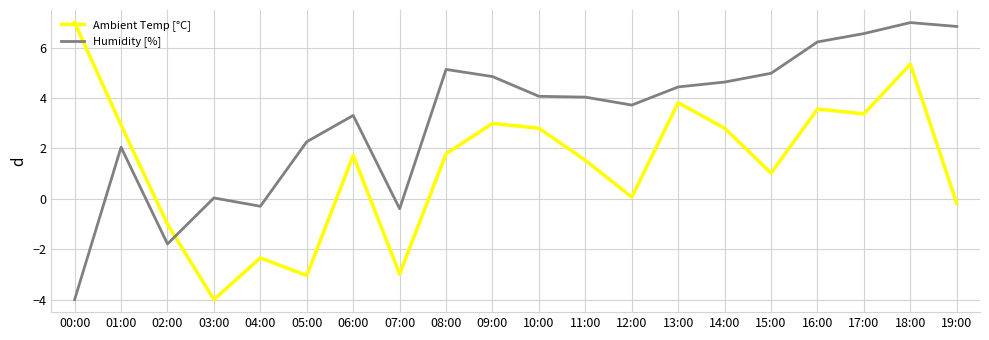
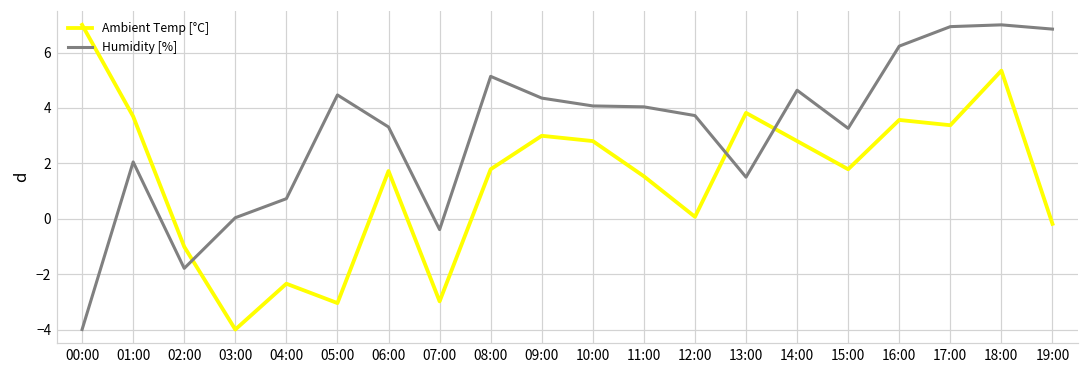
Ambient Temp [°C], 01:00: 2.9 -> 3.7
Humidity [%], 04:00: -0.3 -> 0.7
Humidity [%], 05:00: 2.3 -> 4.5
Humidity [%], 09:00: 4.9 -> 4.4
Humidity [%], 13:00: 4.4 -> 1.5
Ambient Temp [°C], 15:00: 1.0 -> 1.8
Humidity [%], 15:00: 5.0 -> 3.3
Humidity [%], 17:00: 6.6 -> 6.9
